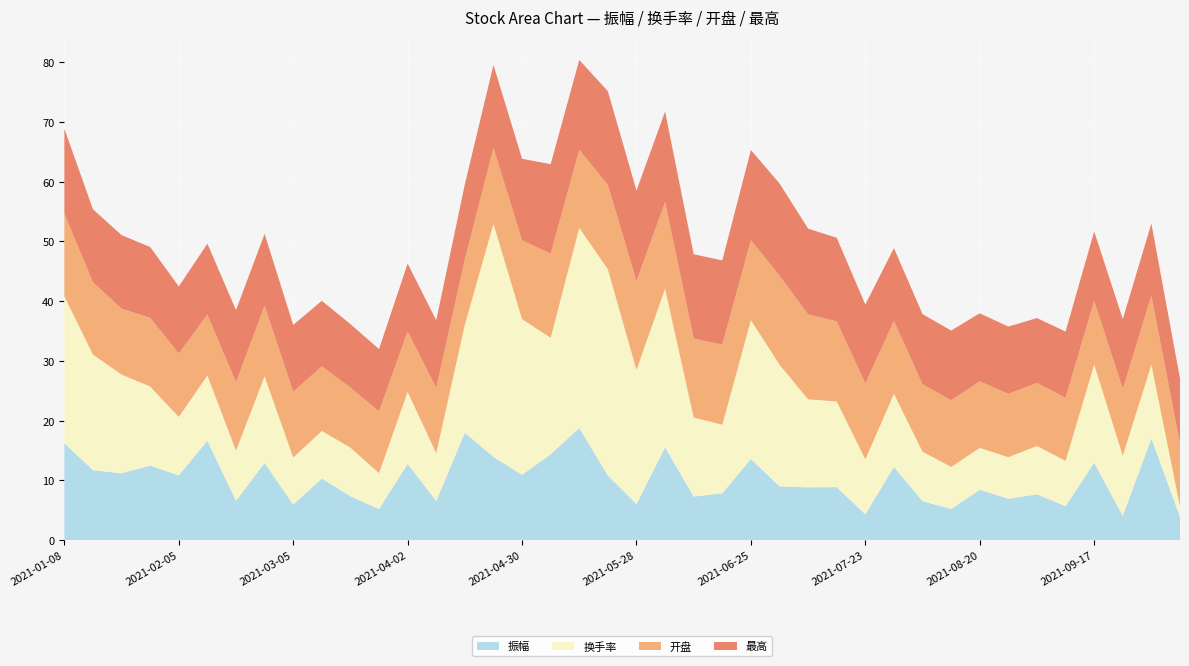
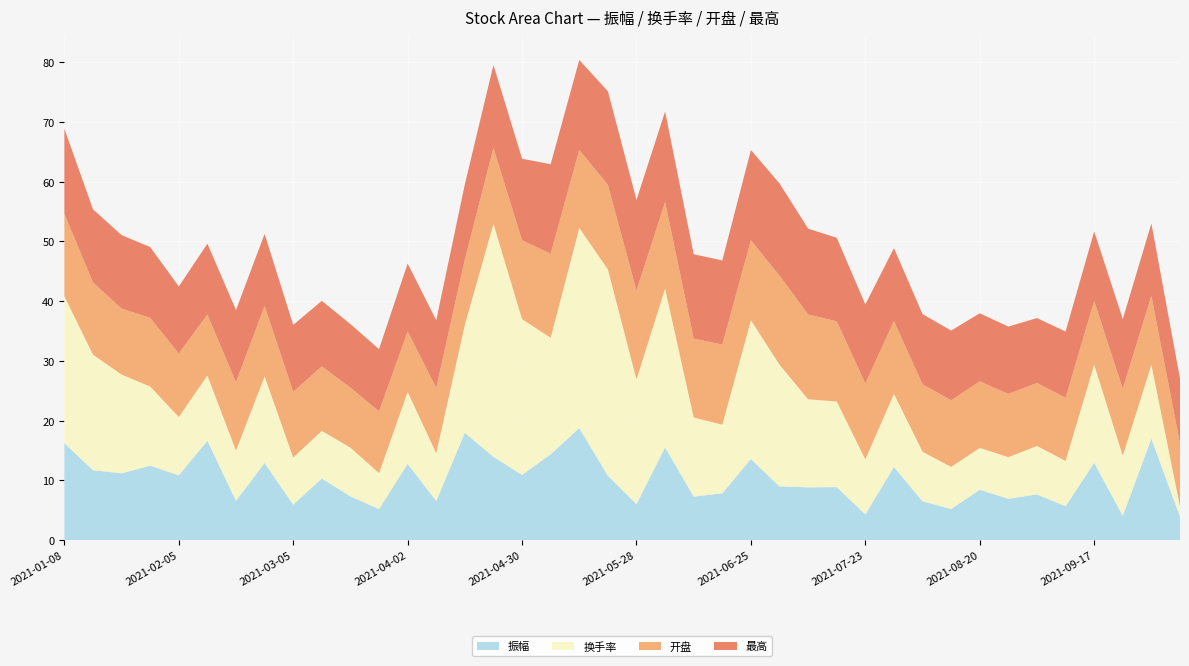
换手率, 2021-05-28: 22 -> 21
